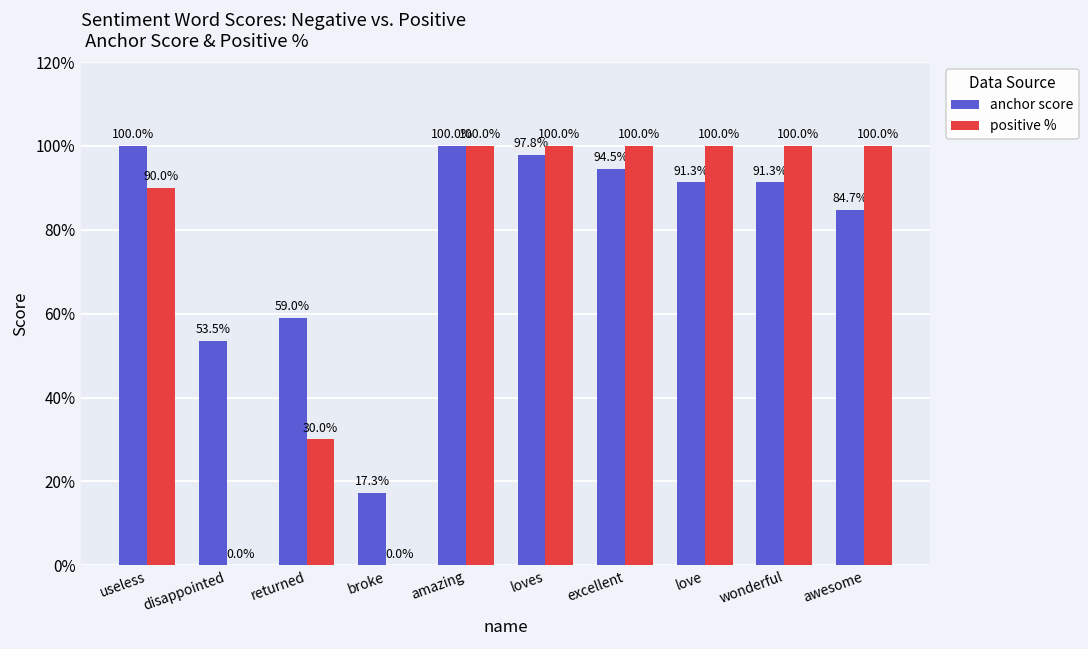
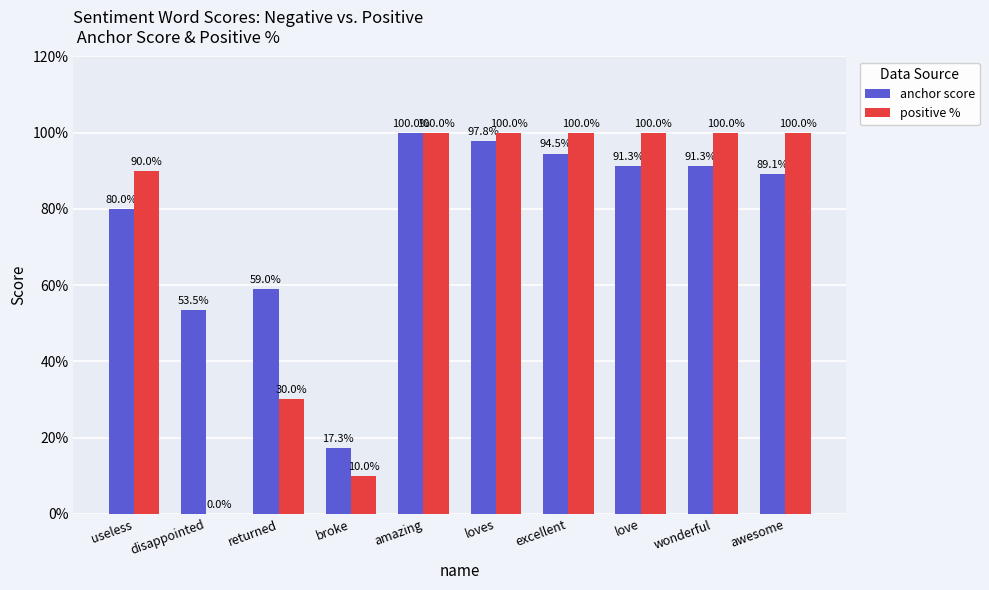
anchor score, useless: 100.0% -> 80.0%
positive %, broke: 0.0% -> 10.0%
anchor score, awesome: 84.7% -> 89.1%
